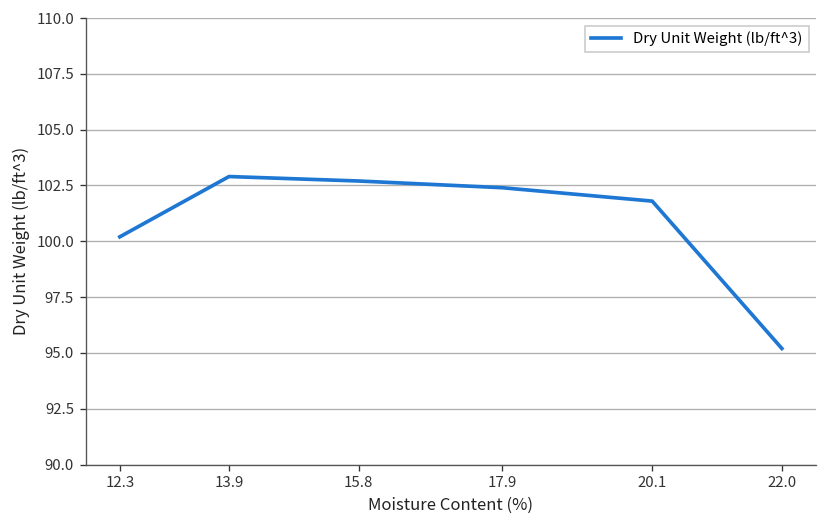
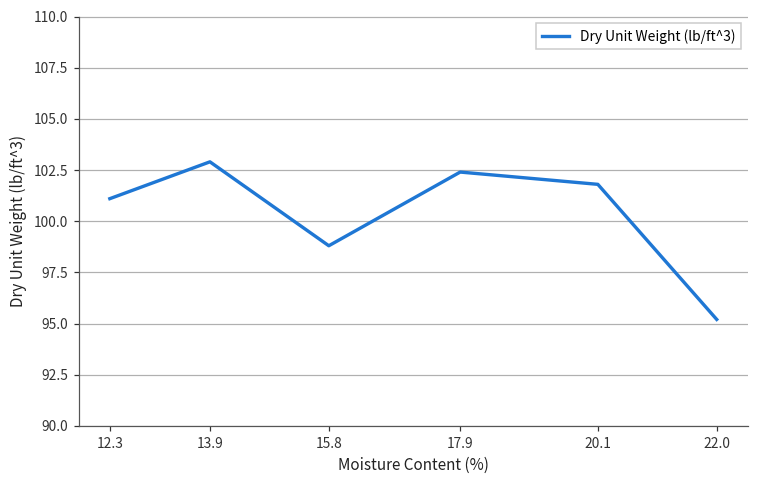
12.3: 100.2 -> 101.1
15.8: 102.7 -> 98.8
